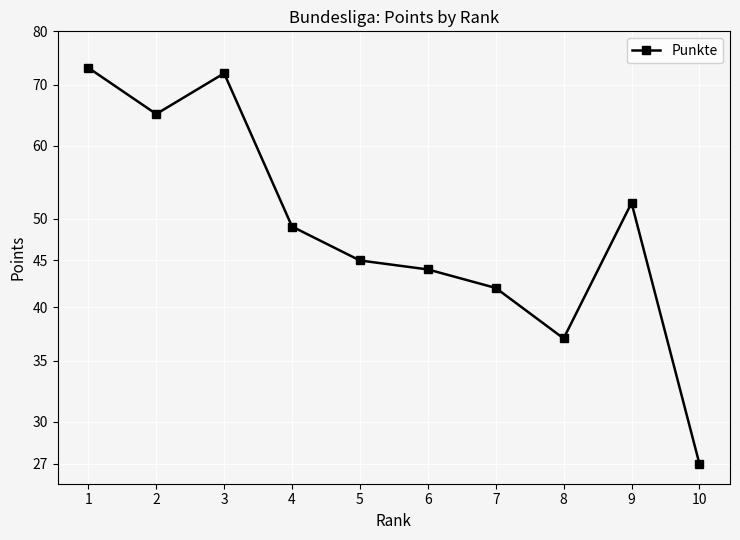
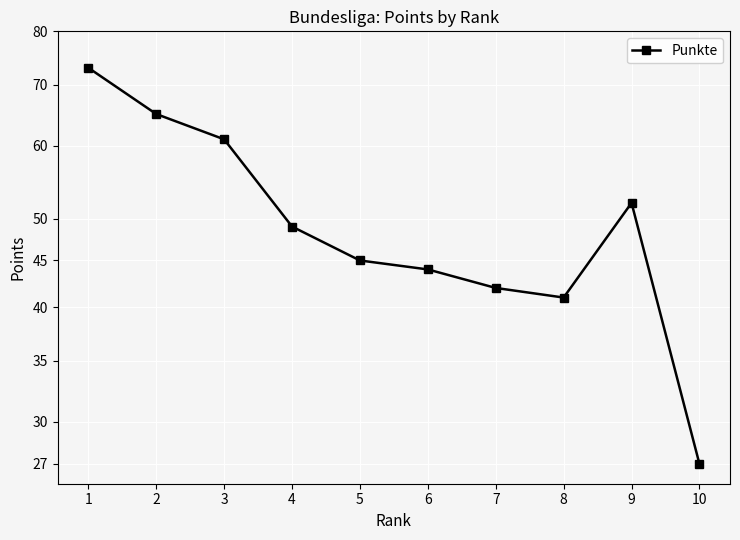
3: 72 -> 61
8: 37 -> 41
